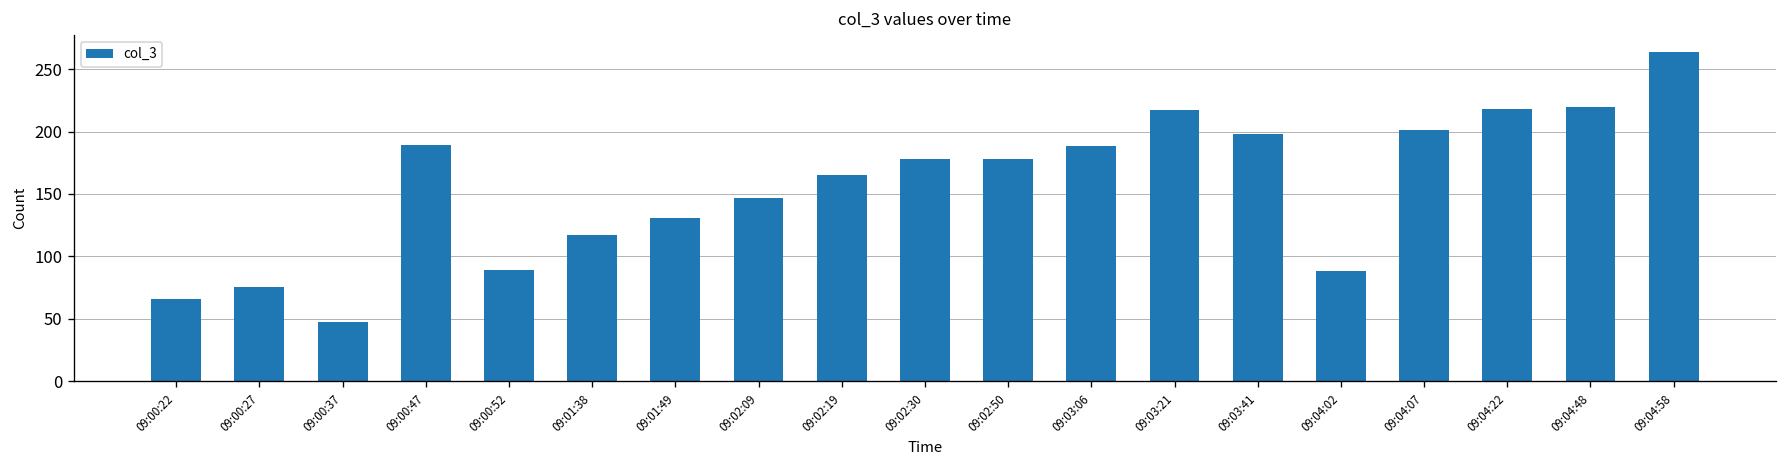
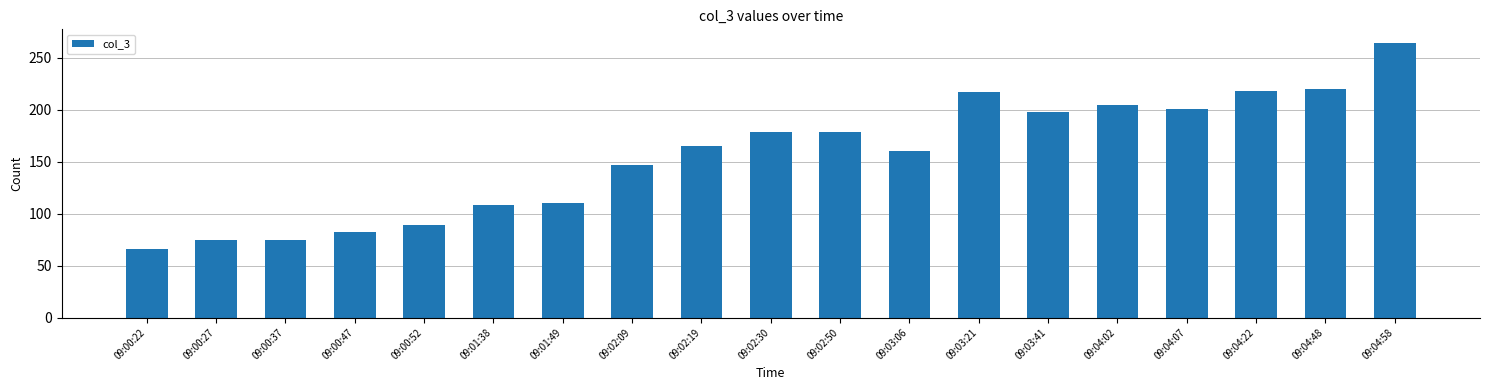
09:00:37: 47 -> 75
09:00:47: 189 -> 82
09:01:38: 117 -> 108
09:01:49: 131 -> 110
09:03:06: 188 -> 160
09:04:02: 88 -> 204
